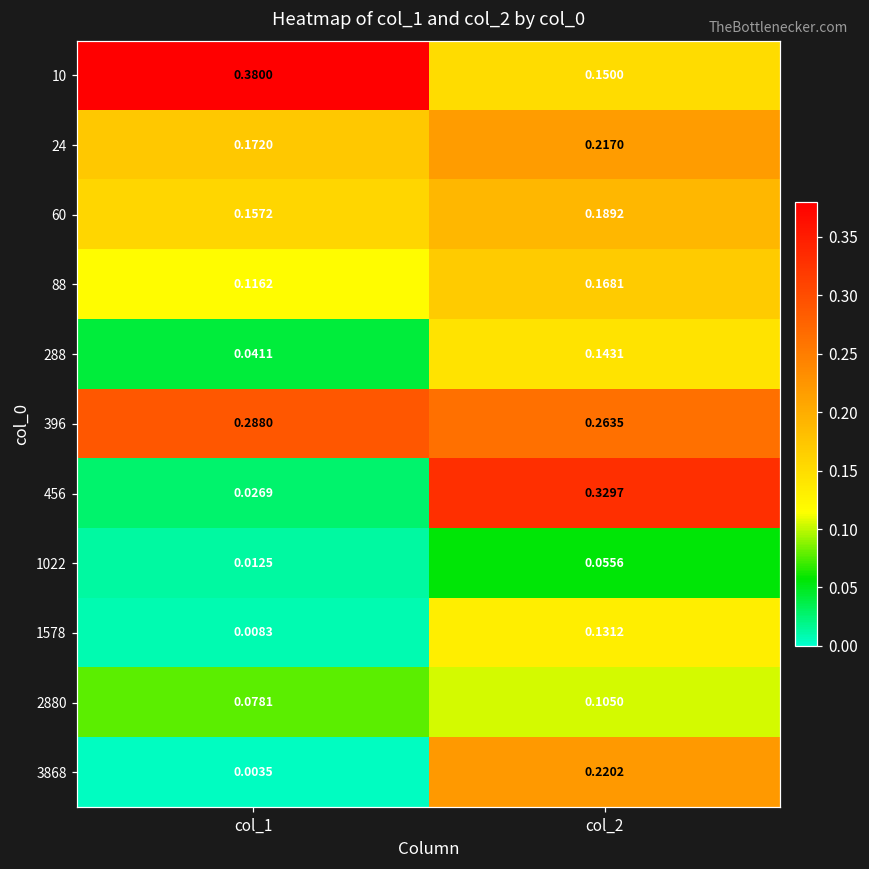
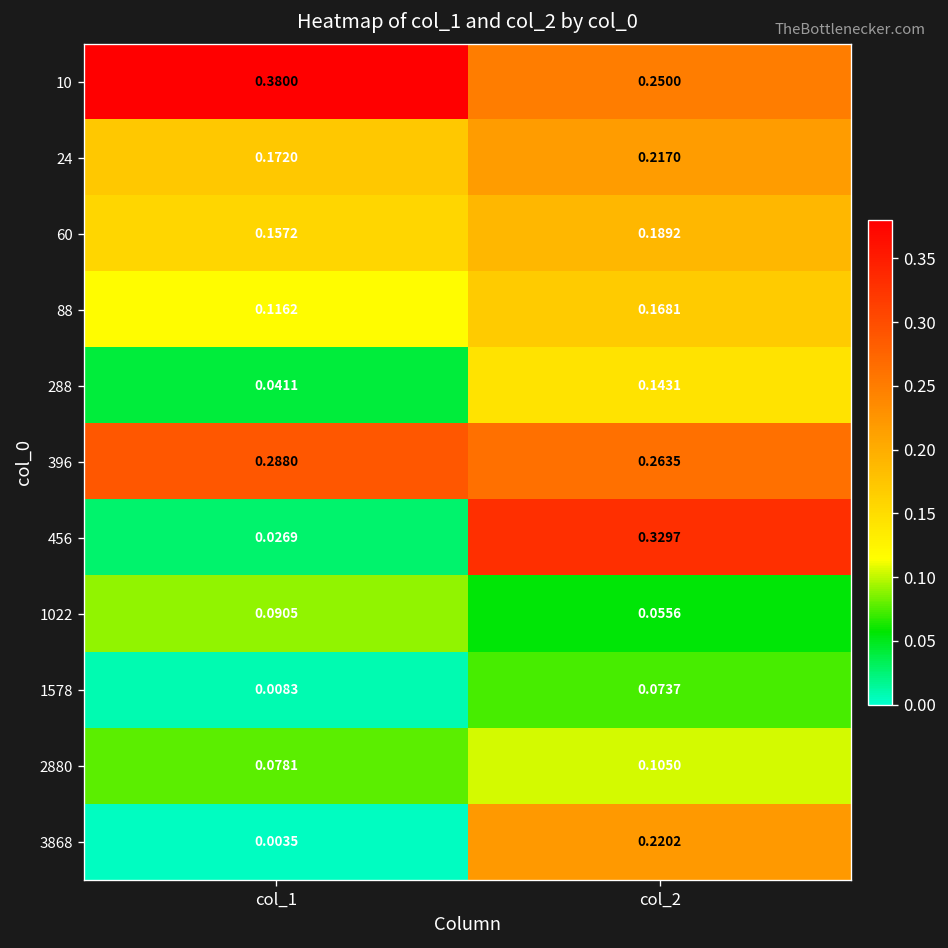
10, col_2: 0.1500 -> 0.2500
1022, col_1: 0.0125 -> 0.0905
1578, col_2: 0.1312 -> 0.0737
